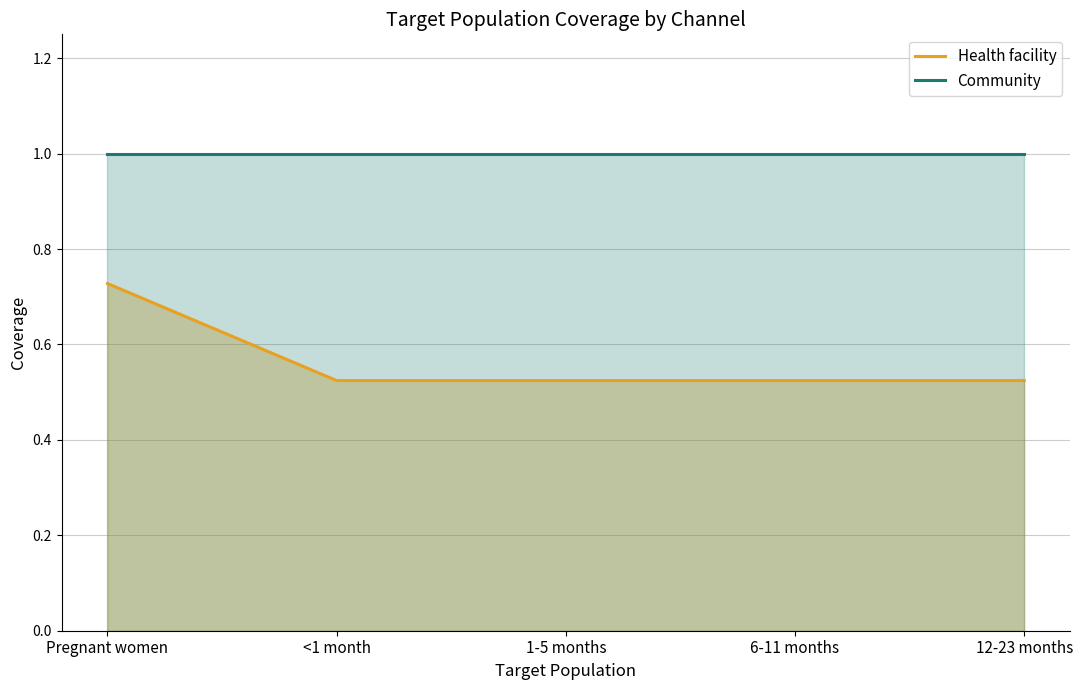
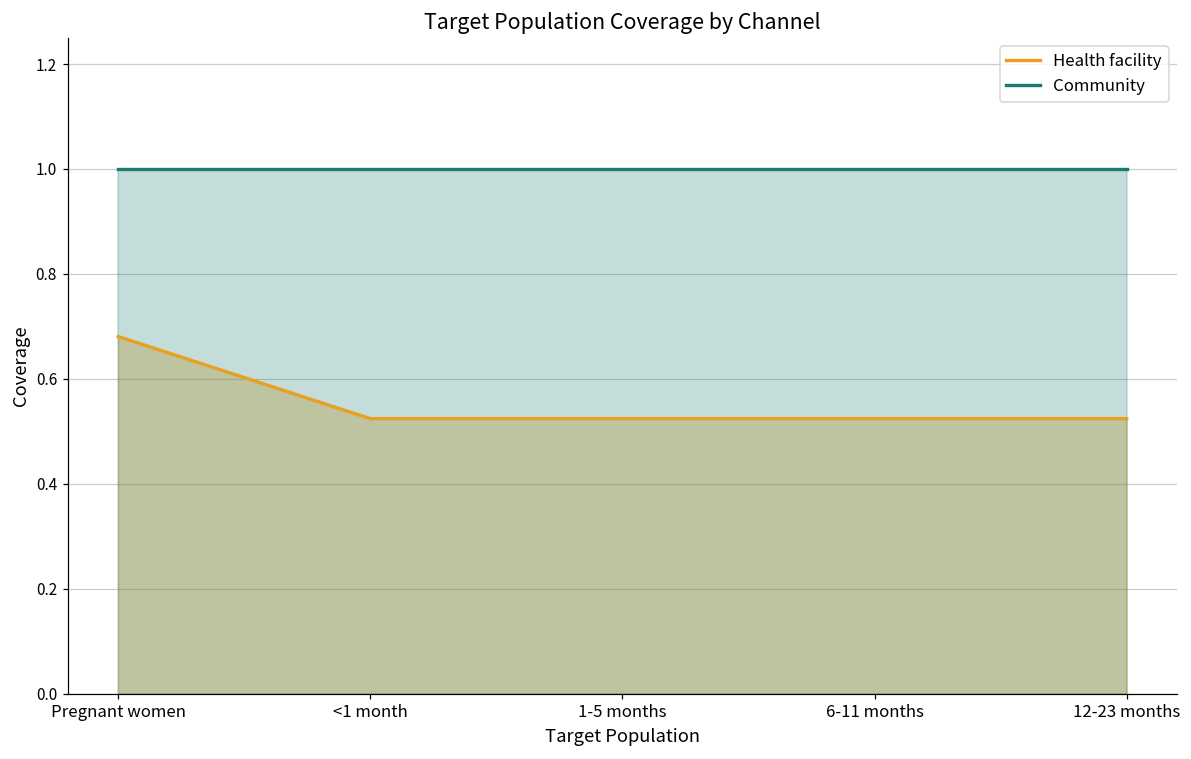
Health facility, Pregnant women: 0.73 -> 0.68
